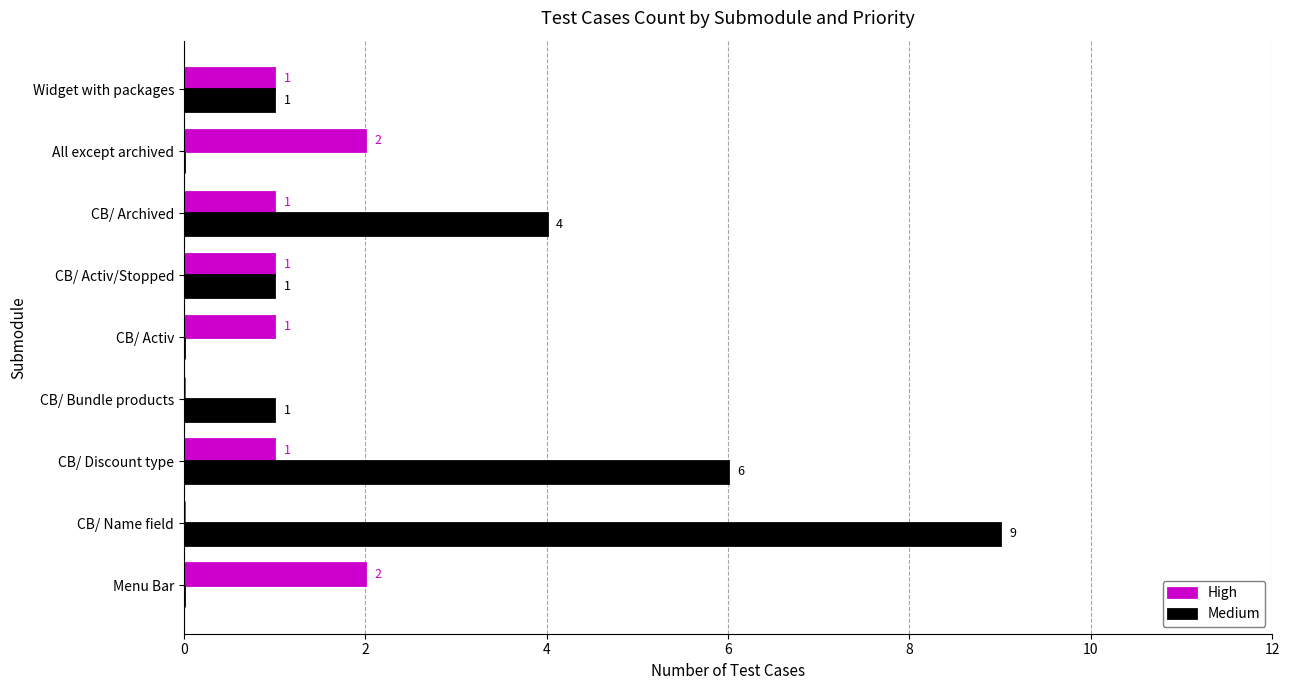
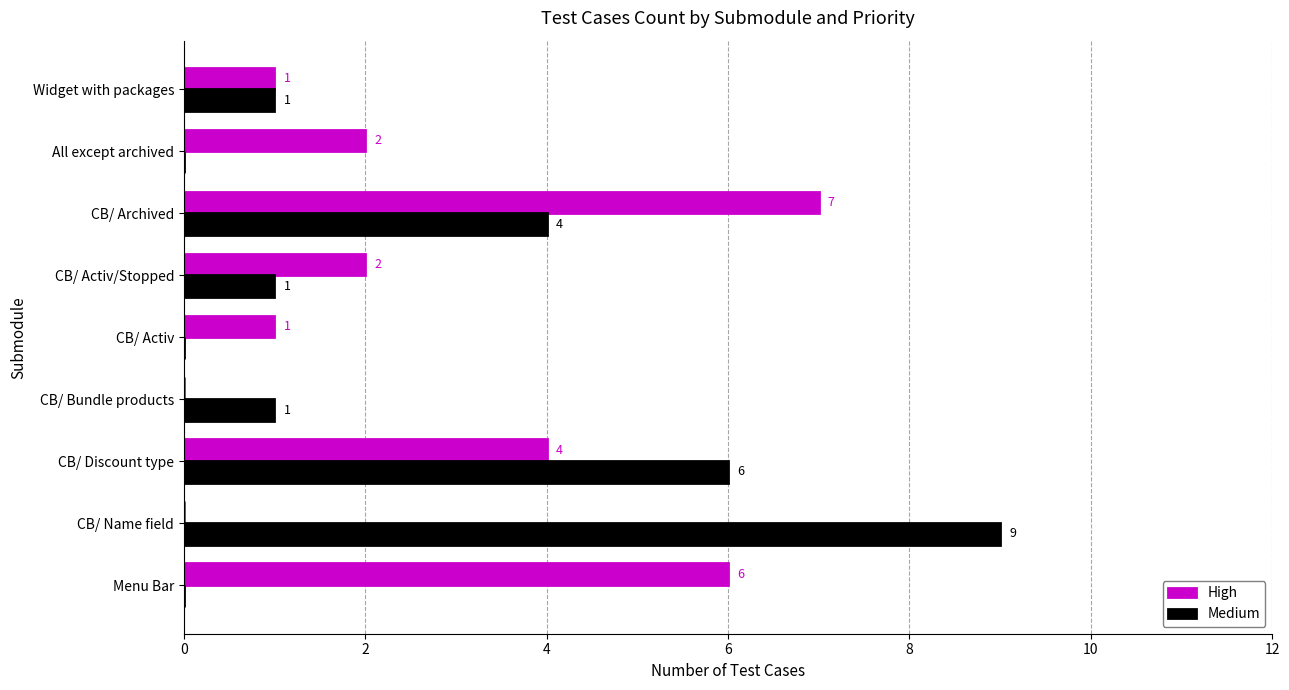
High, CB/ Archived: 1 -> 7
High, CB/ Activ/Stopped: 1 -> 2
High, CB/ Discount type: 1 -> 4
High, Menu Bar: 2 -> 6
